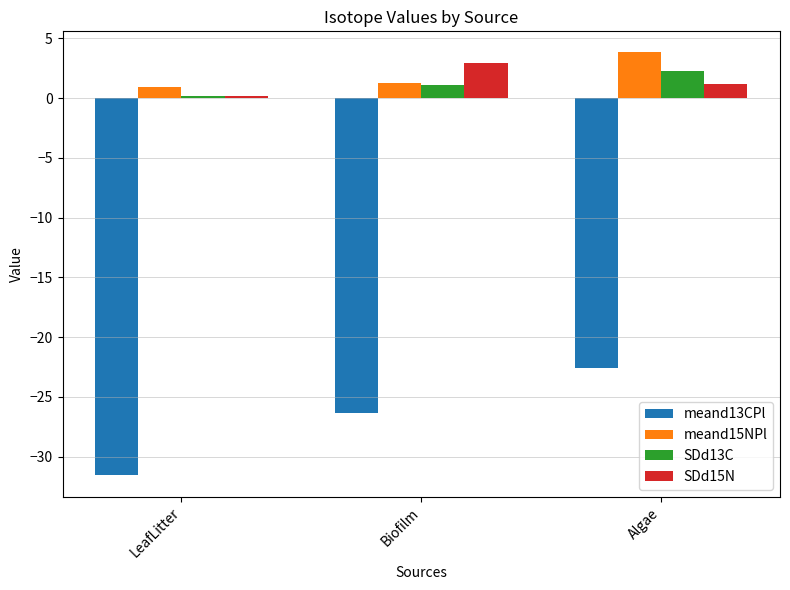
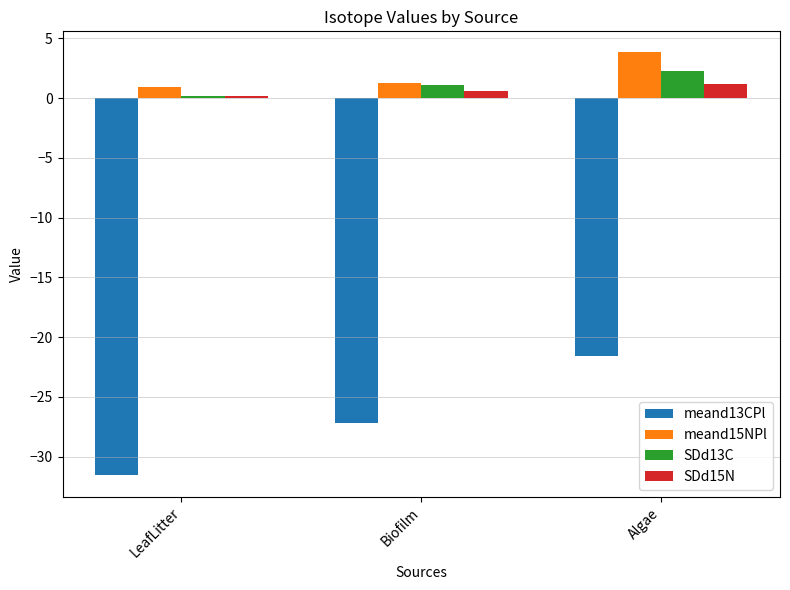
meand13CPl, Biofilm: -26.3 -> -27.2
SDd15N, Biofilm: 2.9 -> 0.6
meand13CPl, Algae: -22.6 -> -21.6
